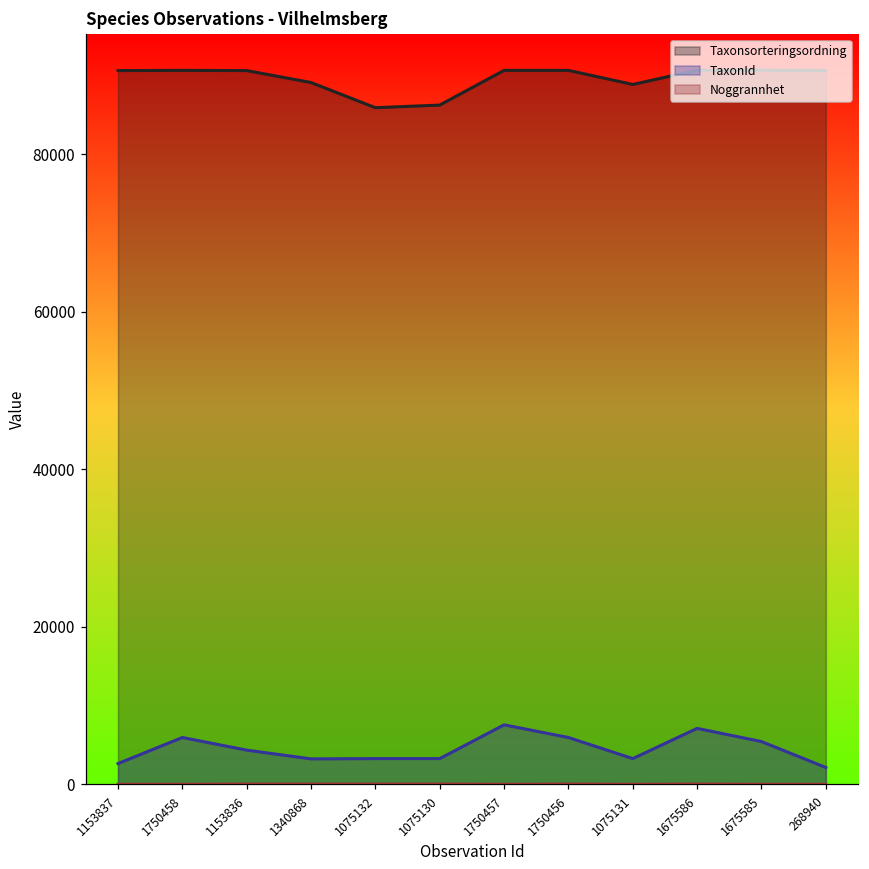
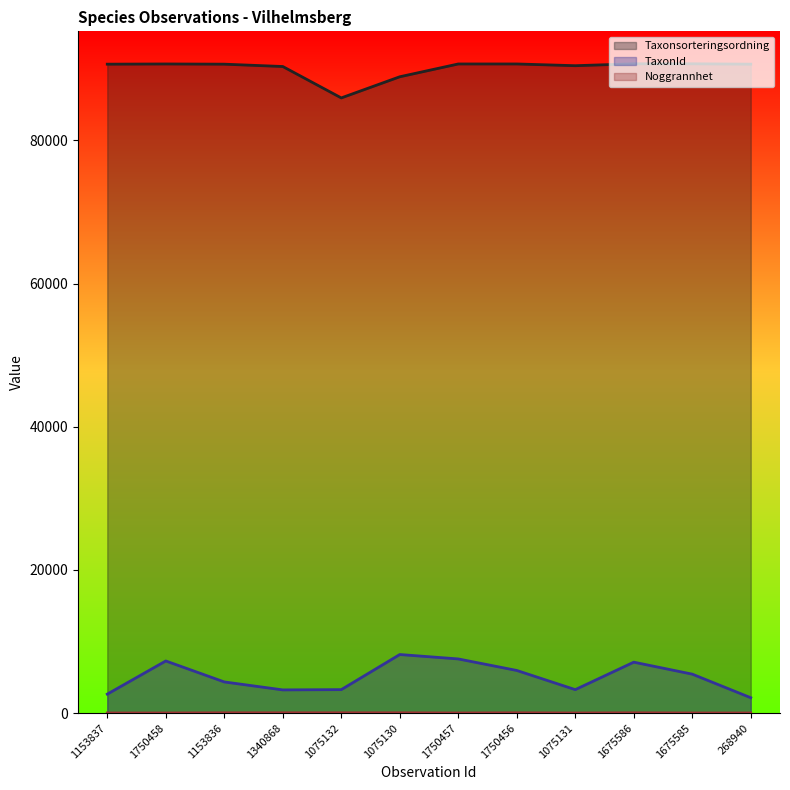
TaxonId, 1750458: 6000 -> 7000
Taxonsorteringsordning, 1340868: 89000 -> 90000
Taxonsorteringsordning, 1075130: 86000 -> 89000
TaxonId, 1075130: 3000 -> 8000
Taxonsorteringsordning, 1075131: 89000 -> 90000
